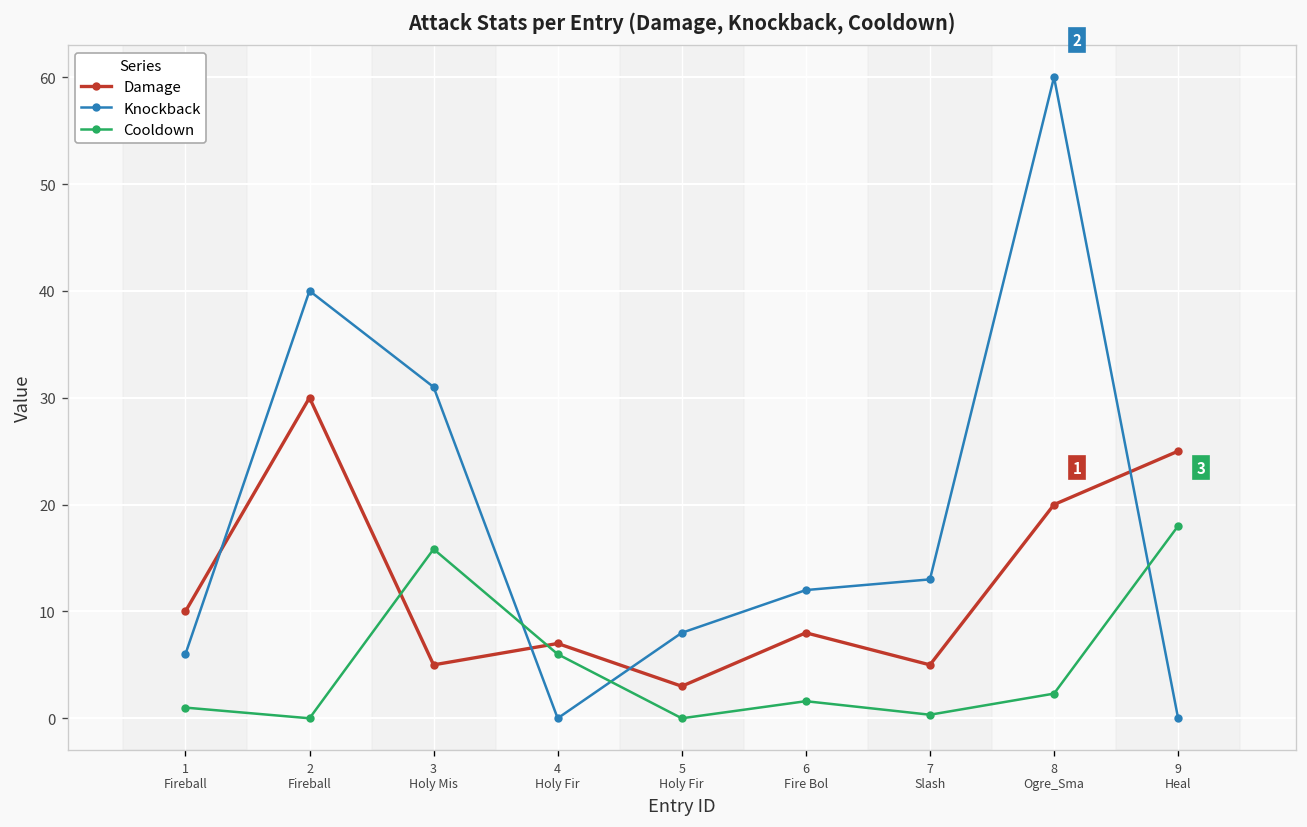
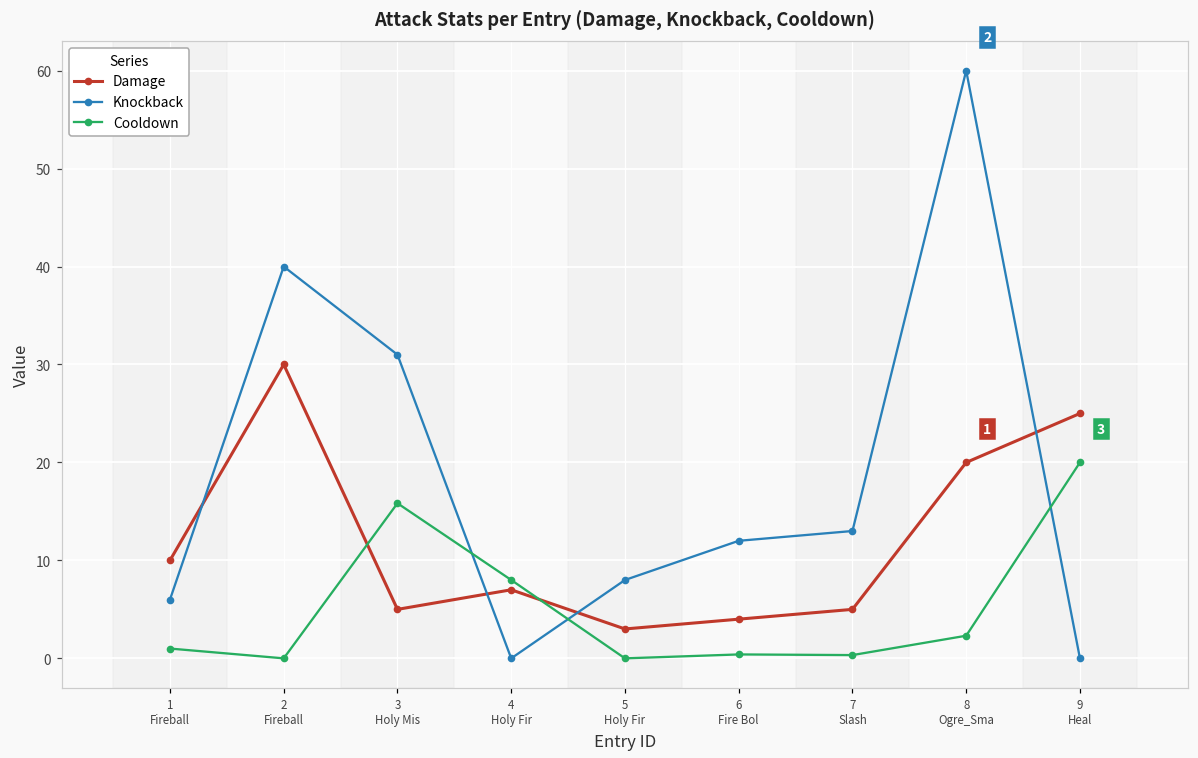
Cooldown, 4 Holy Fir: 6 -> 8
Damage, 6 Fire Bol: 8 -> 4
Cooldown, 6 Fire Bol: 2 -> 0
Cooldown, 9 Heal: 18 -> 20
